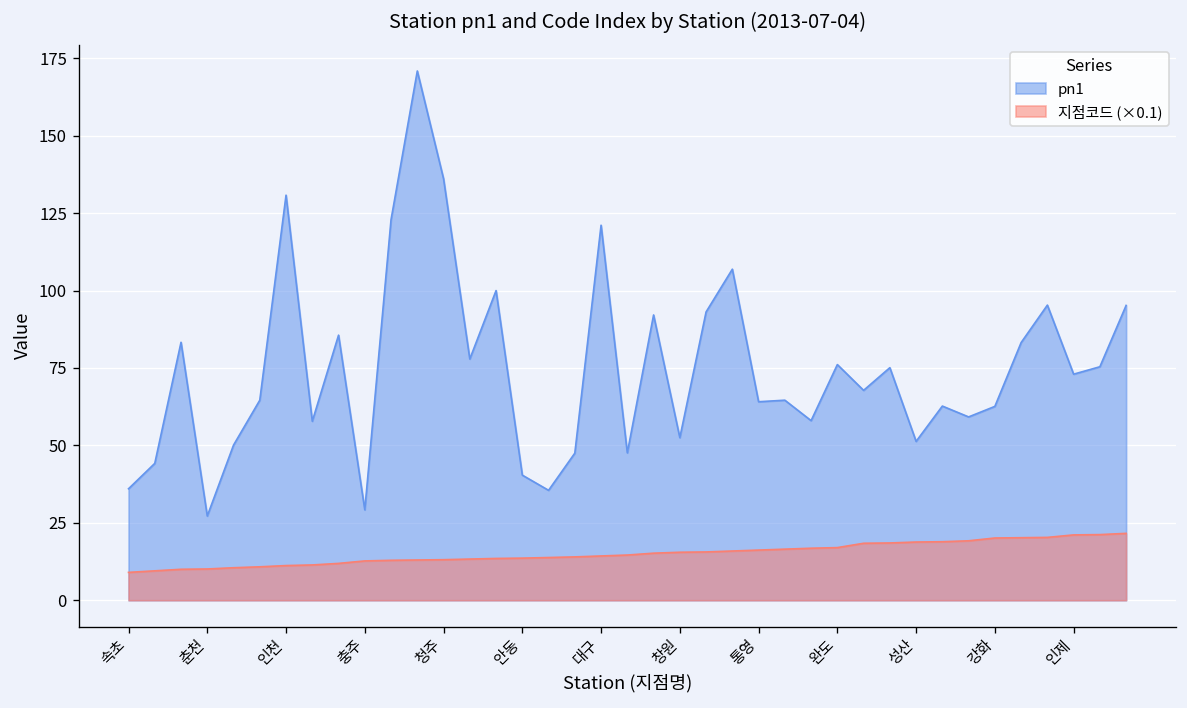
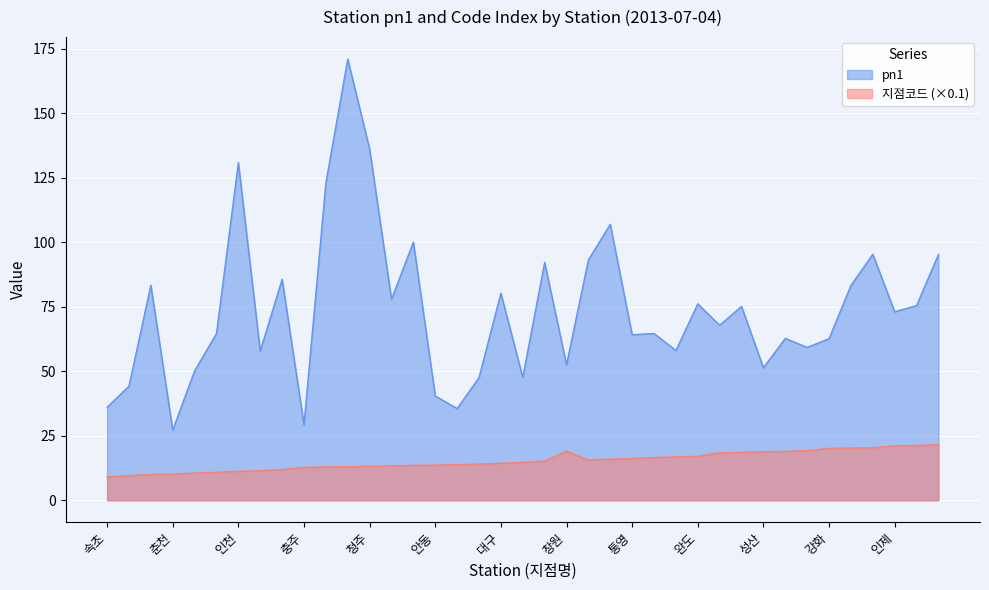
pn1, 대구: 121 -> 80
지점코드 (×0.1), 창원: 16 -> 19
